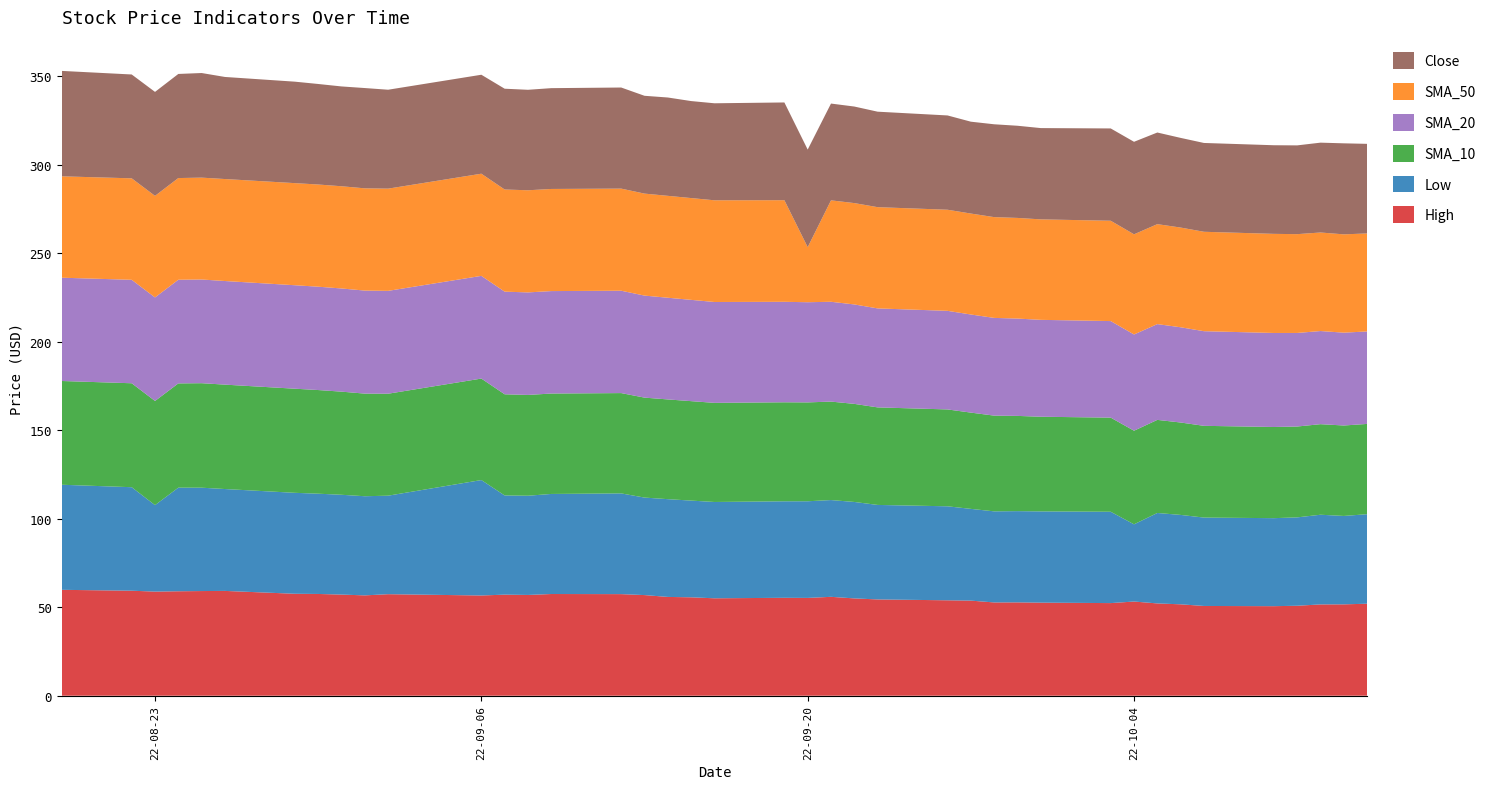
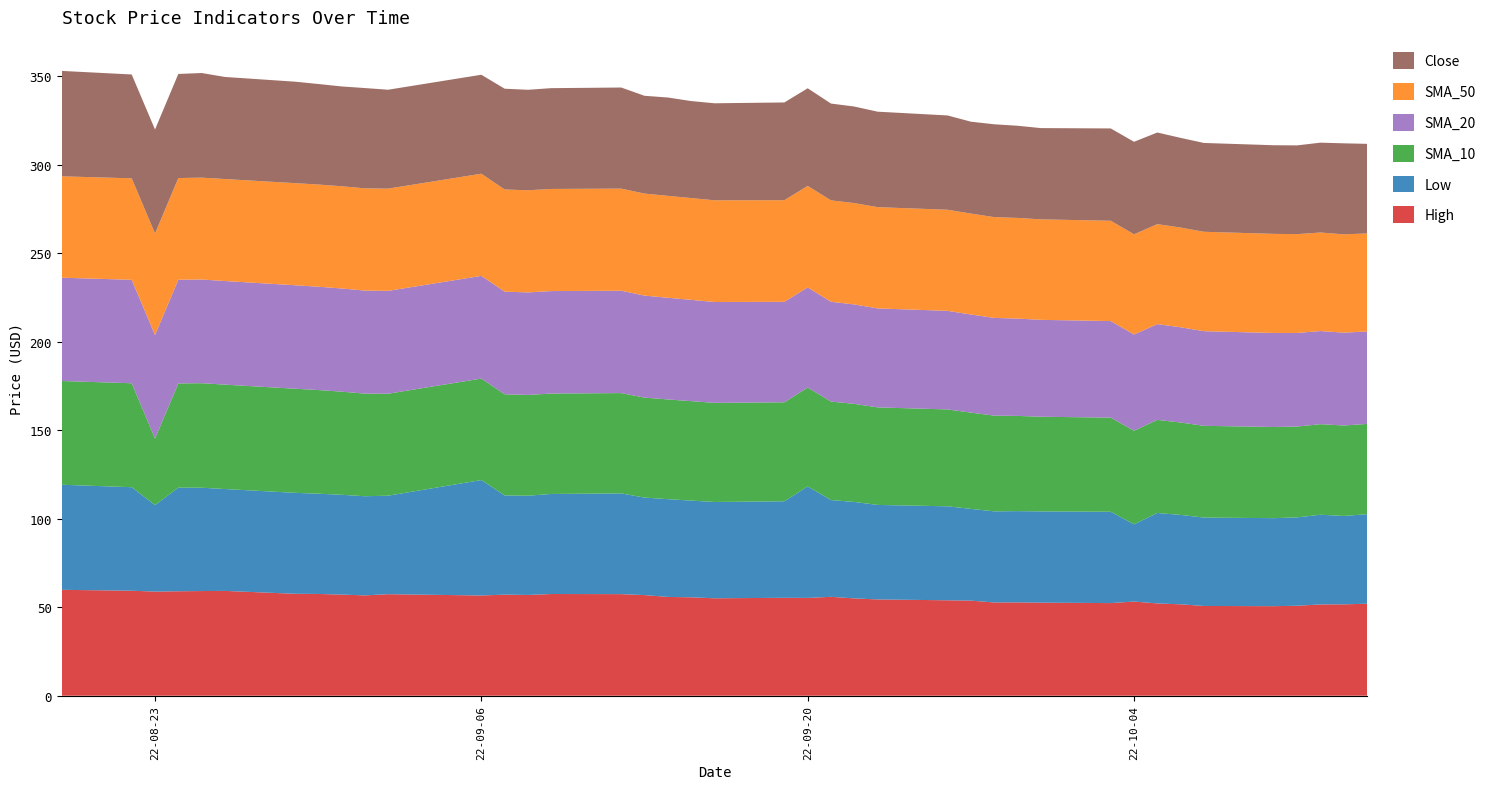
SMA_10, 22-08-23: 59 -> 38
Low, 22-09-20: 55 -> 63
SMA_50, 22-09-20: 31 -> 57
